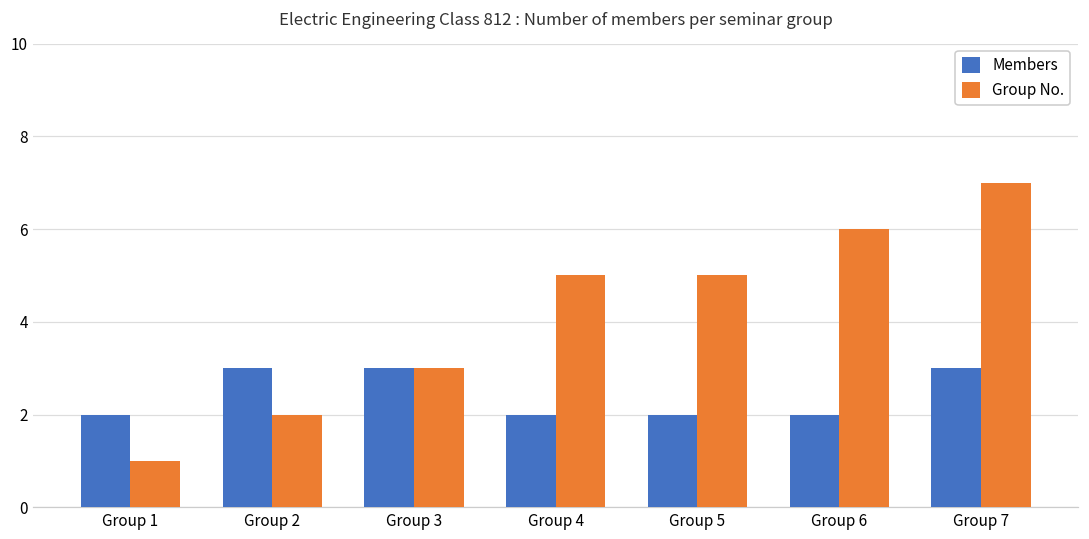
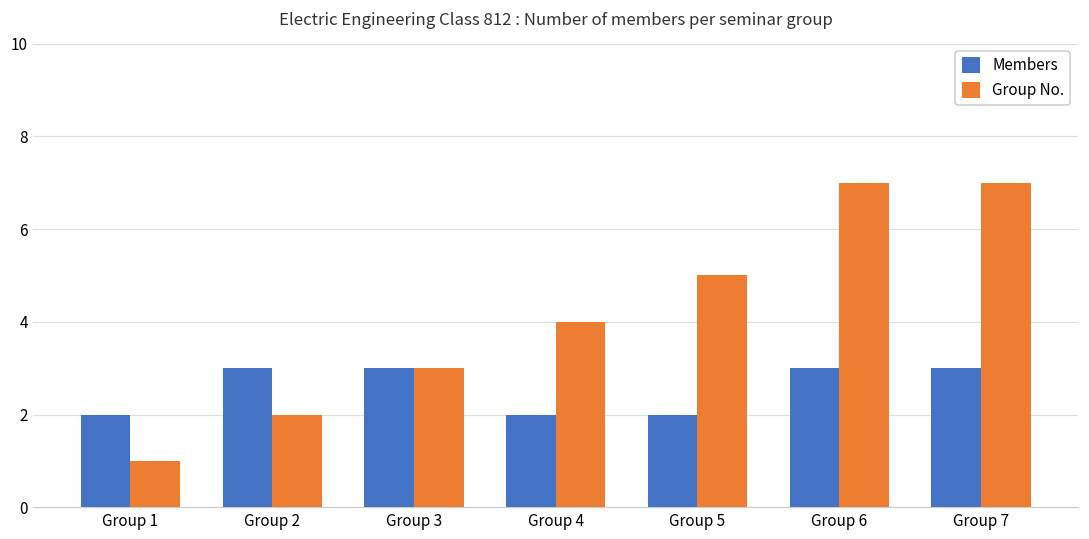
Group No., Group 4: 5 -> 4
Members, Group 6: 2 -> 3
Group No., Group 6: 6 -> 7
